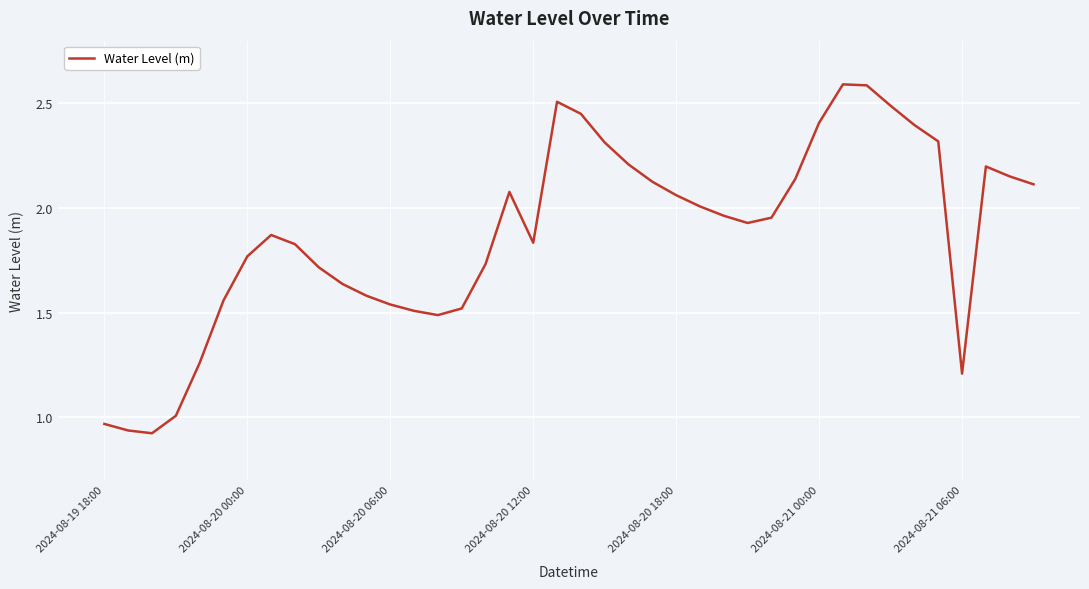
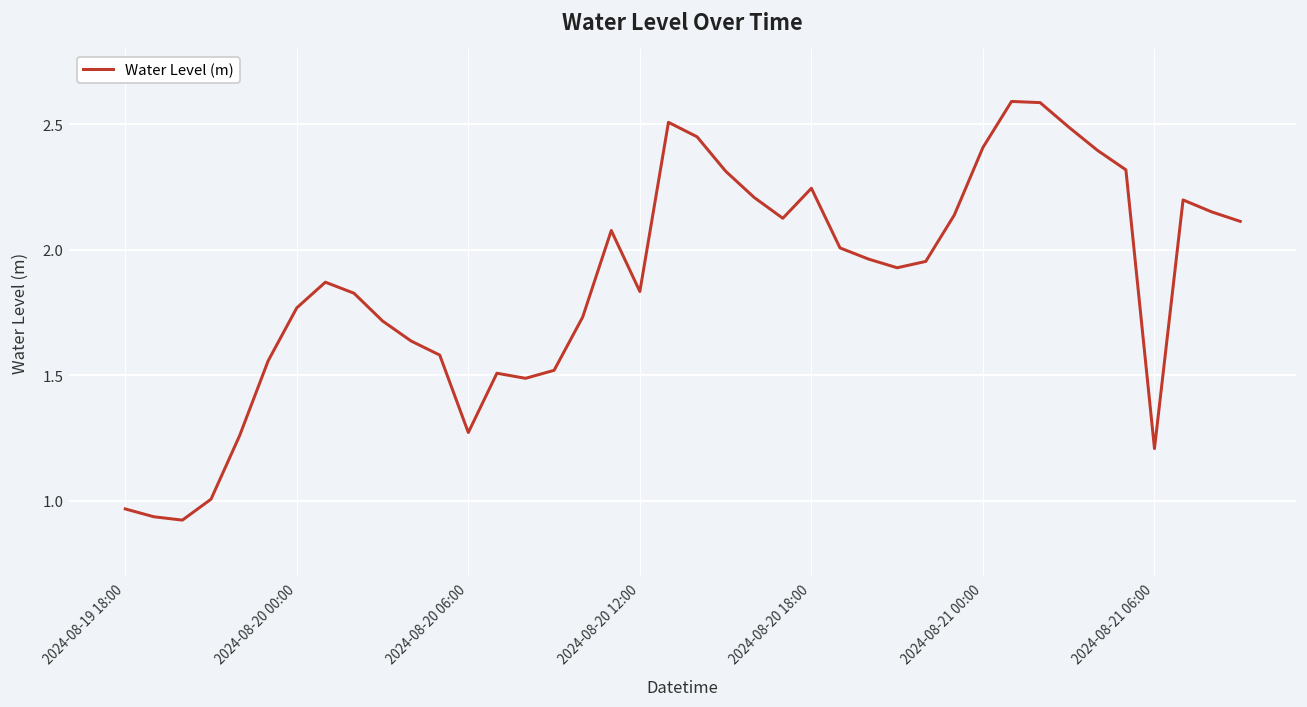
2024-08-20 06:00: 1.54 -> 1.27
2024-08-20 18:00: 2.06 -> 2.25
